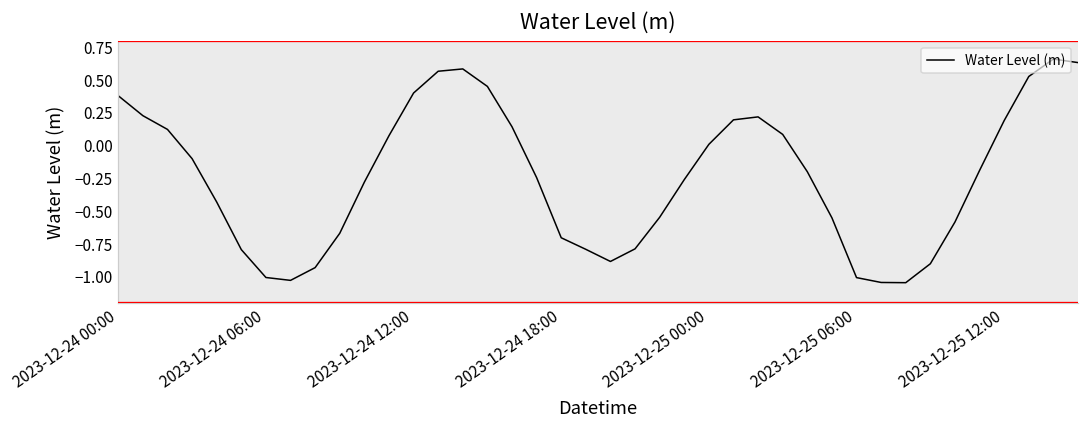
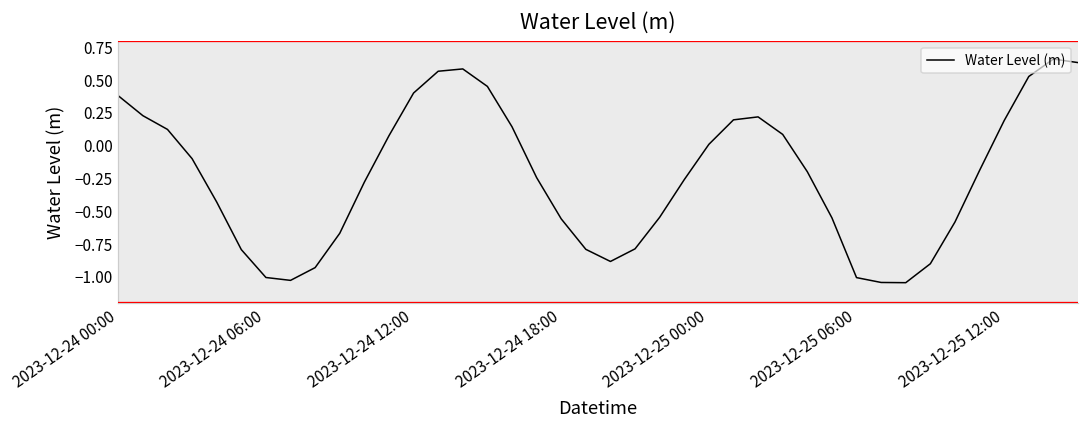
2023-12-24 18:00: -0.70 -> -0.56
